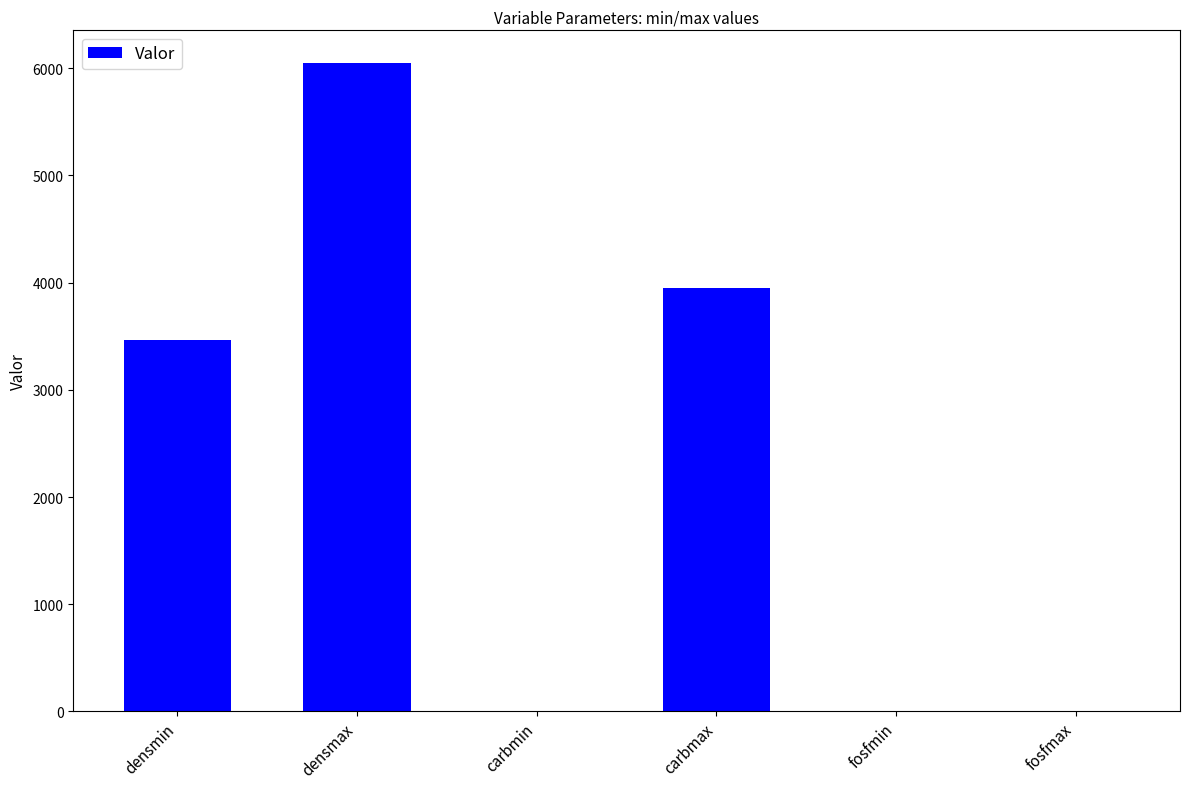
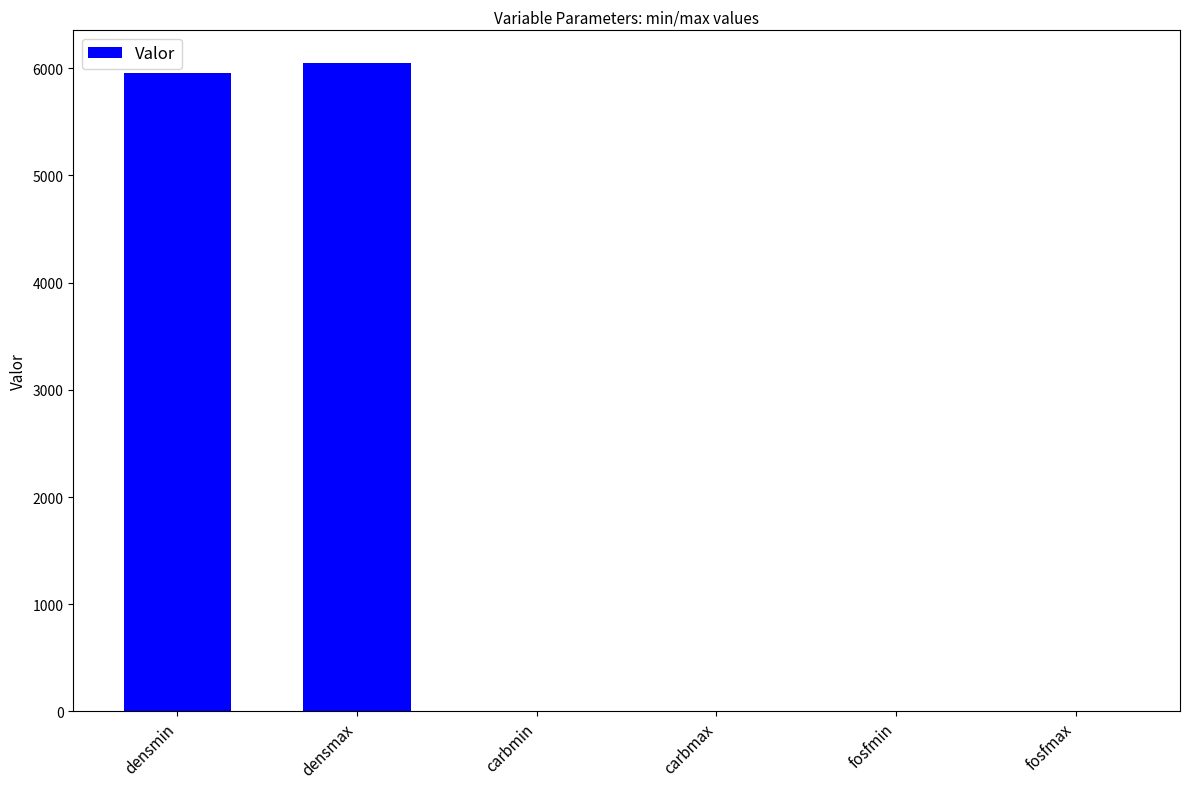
densmin: 3470 -> 5950
carbmax: 3950 -> 0
